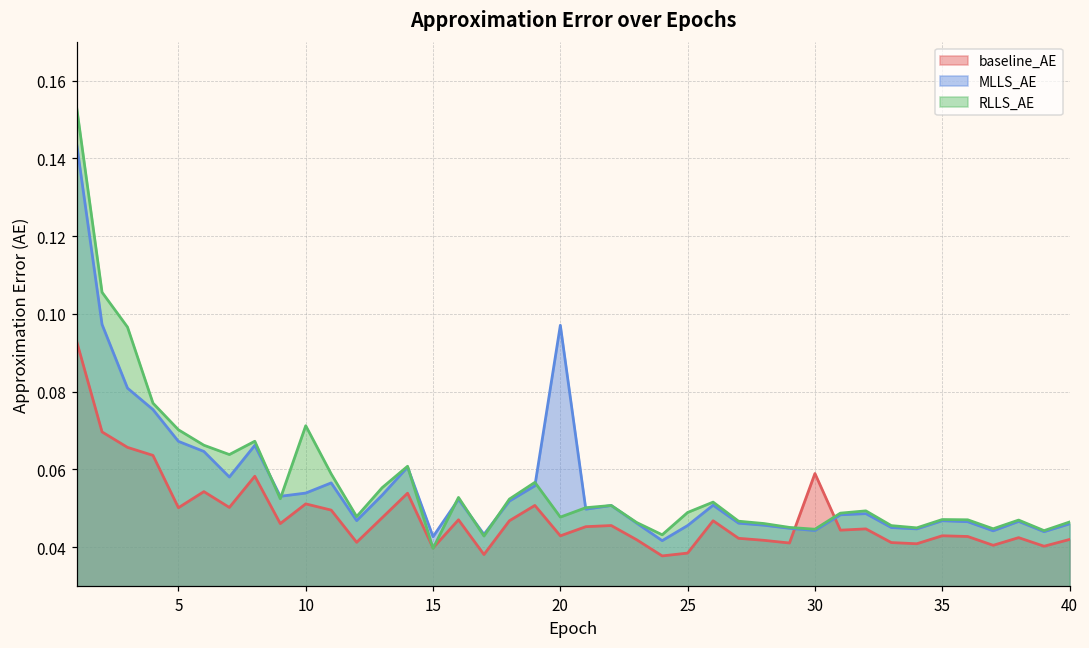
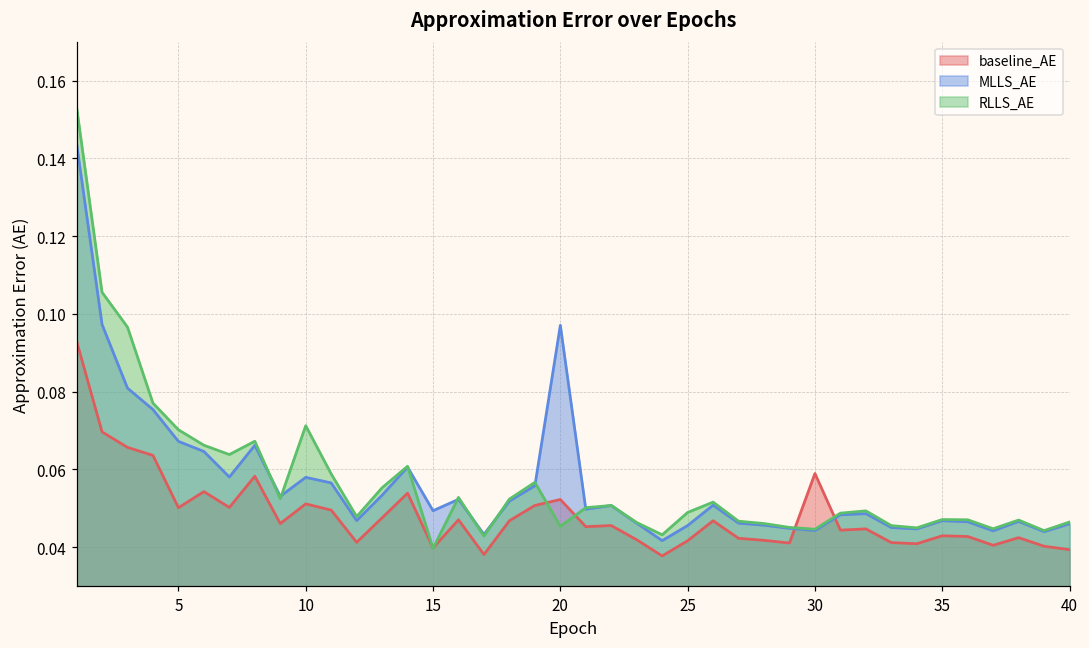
MLLS_AE, 10: 0.054 -> 0.058
MLLS_AE, 15: 0.043 -> 0.049
baseline_AE, 20: 0.043 -> 0.052
RLLS_AE, 20: 0.048 -> 0.045
baseline_AE, 25: 0.038 -> 0.042
baseline_AE, 40: 0.042 -> 0.039
